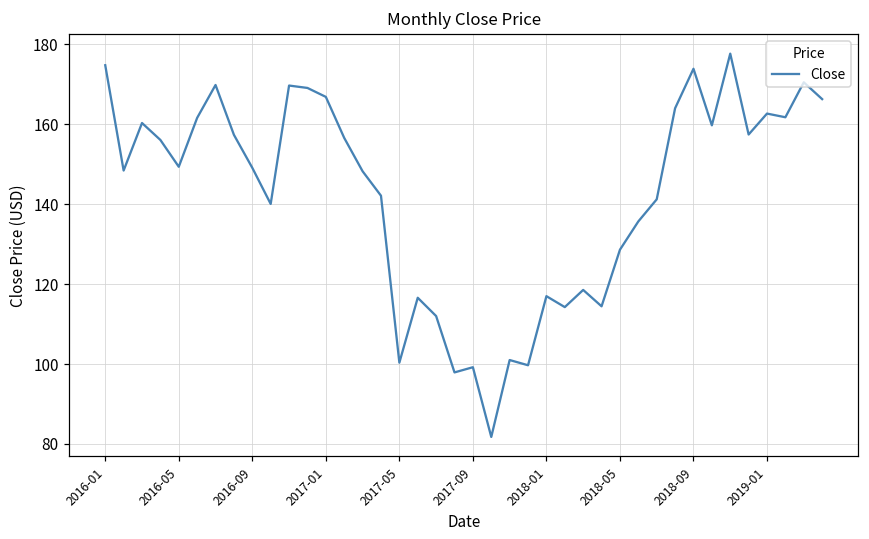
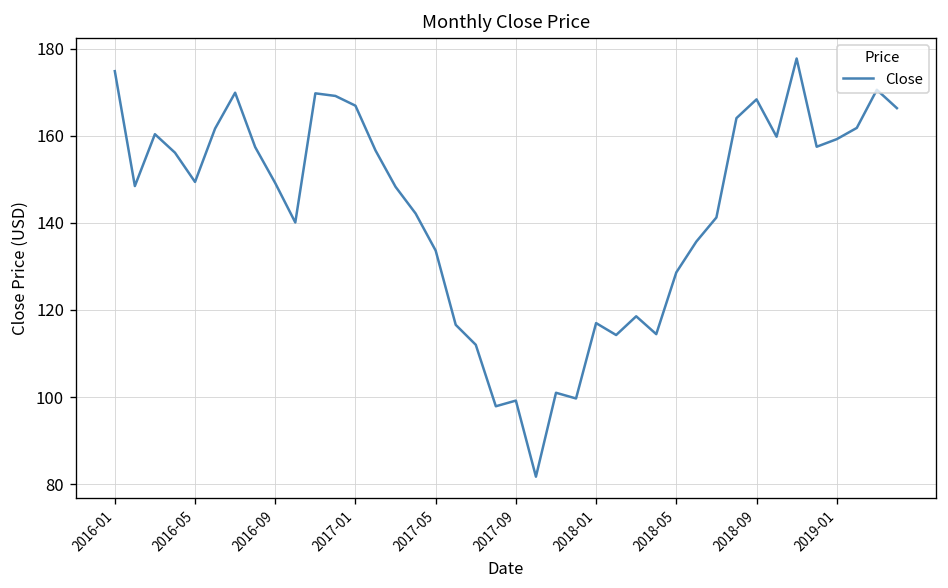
2017-05: 100 -> 134
2018-09: 174 -> 168
2019-01: 163 -> 159
